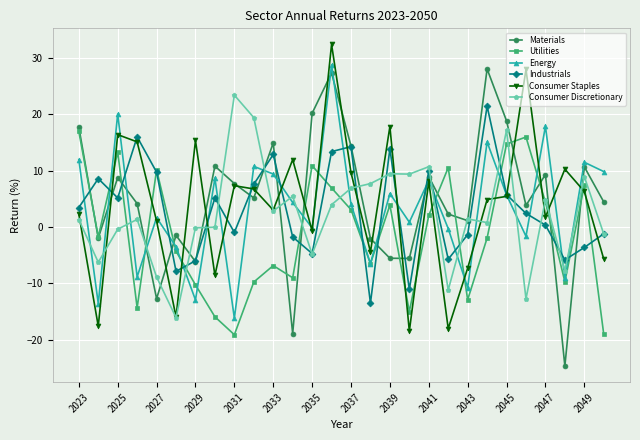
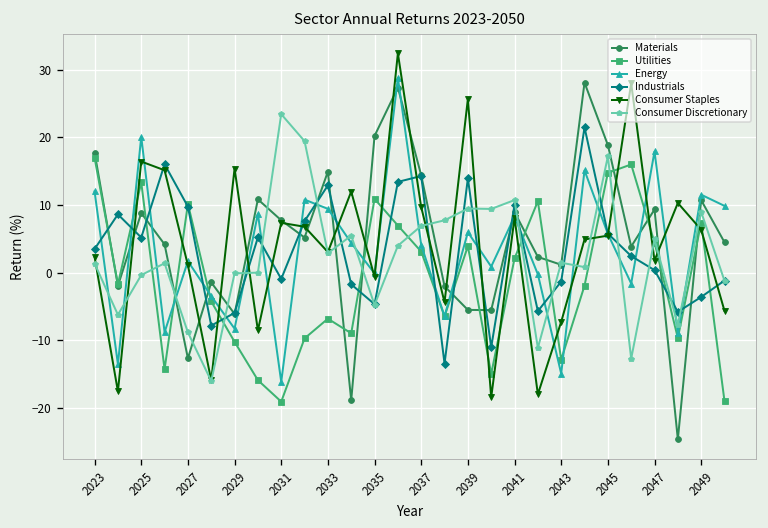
Energy, 2029: -13 -> -8
Consumer Staples, 2039: 18 -> 26
Energy, 2043: -11 -> -15
